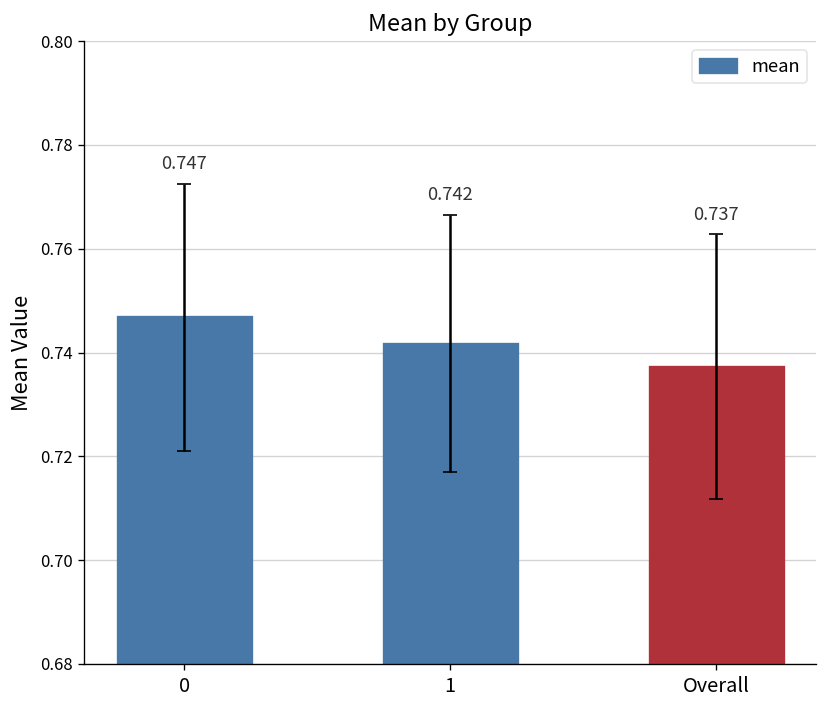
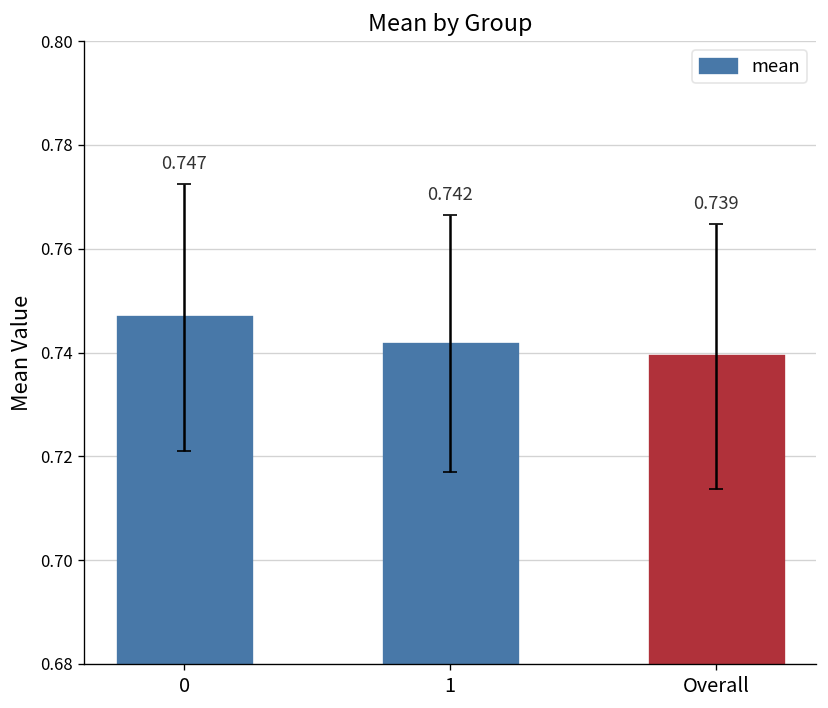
mean, Overall: 0.737 -> 0.739
